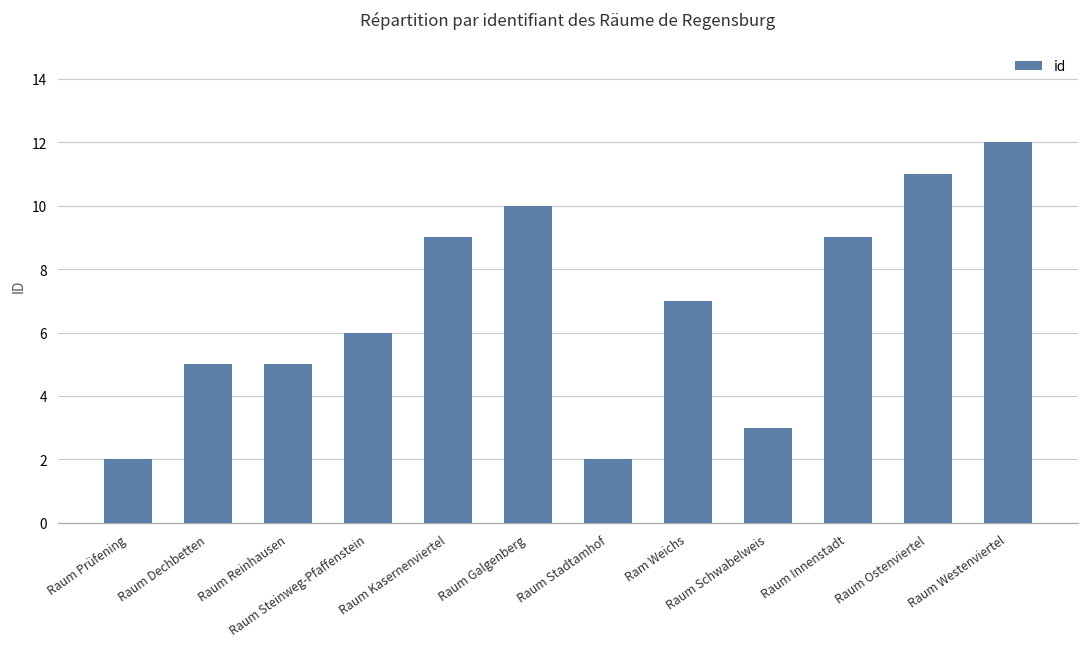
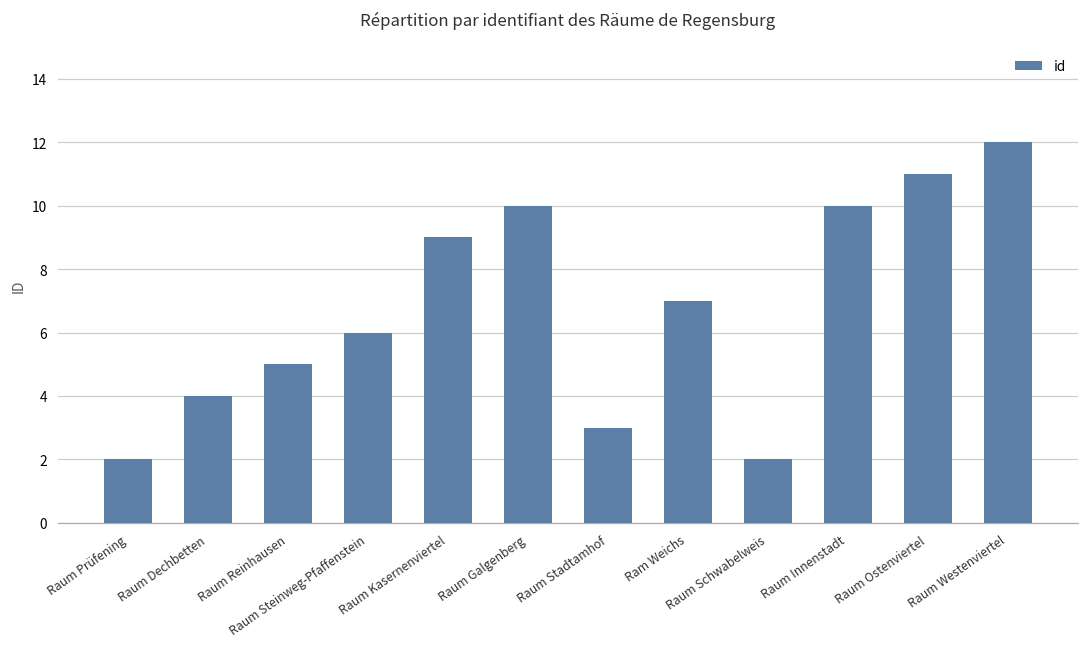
Raum Dechbetten: 5 -> 4
Raum Stadtamhof: 2 -> 3
Raum Schwabelweis: 3 -> 2
Raum Innenstadt: 9 -> 10
